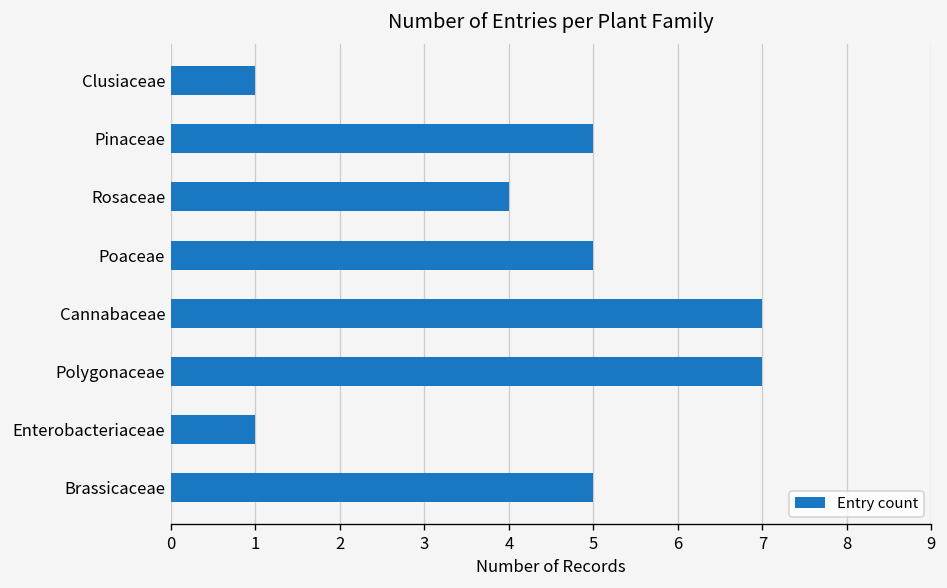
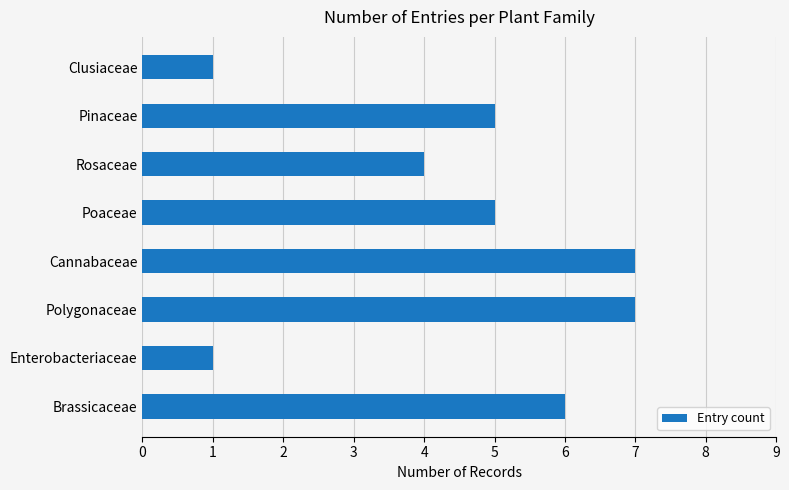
Brassicaceae: 5 -> 6
